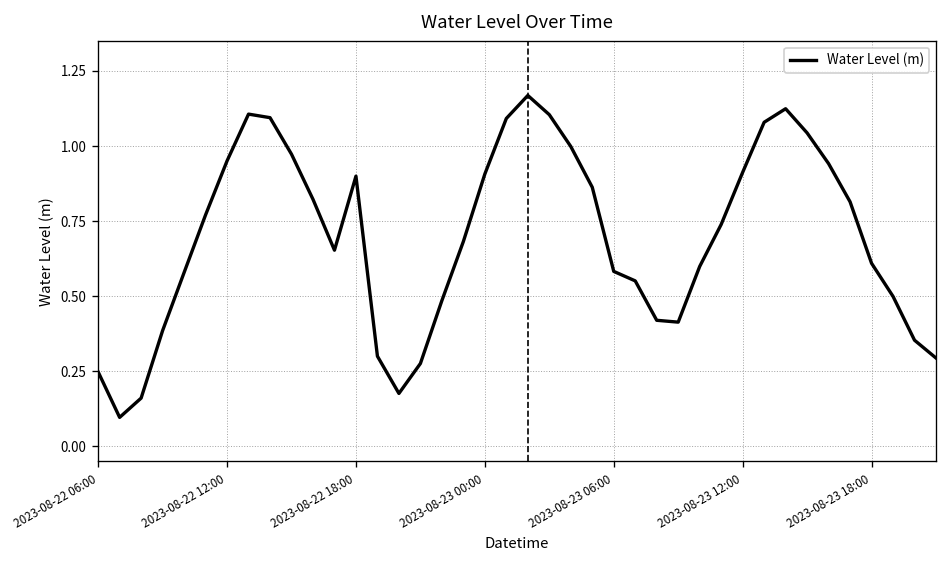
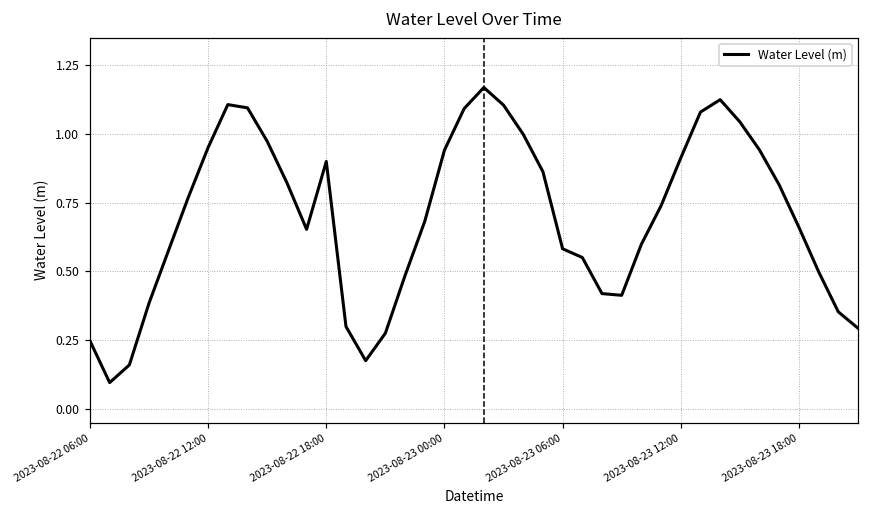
2023-08-23 00:00: 0.91 -> 0.94
2023-08-23 18:00: 0.61 -> 0.66
